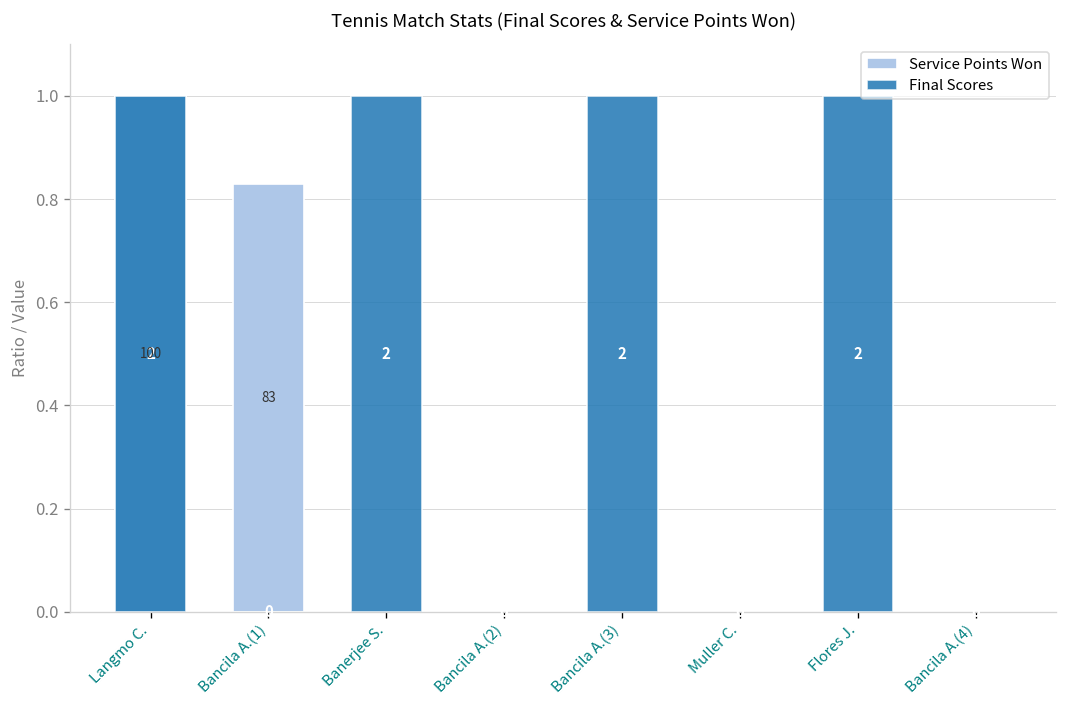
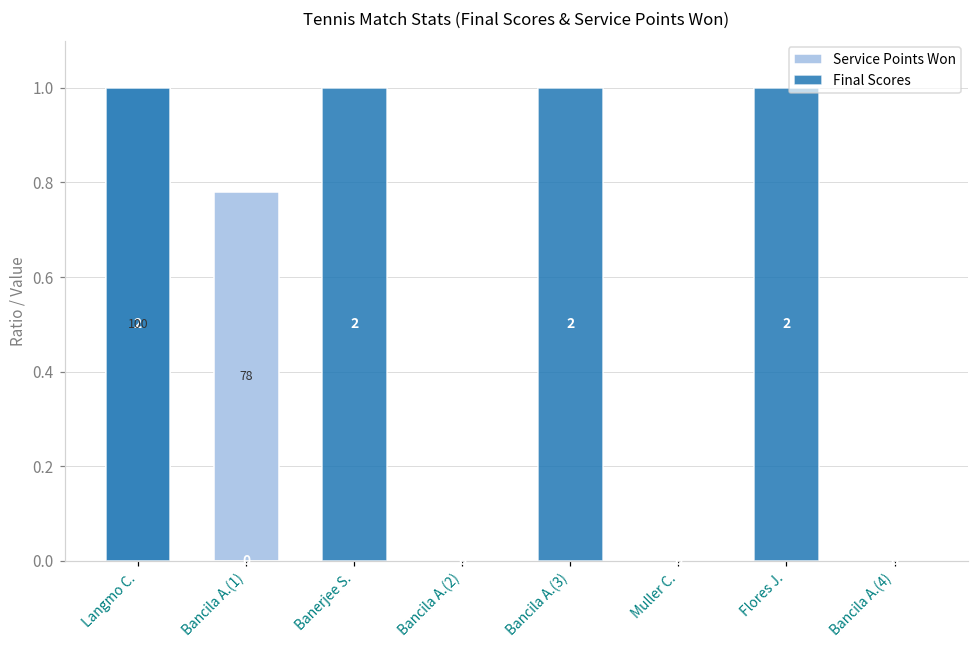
Service Points Won, Bancila A.(1): 83 -> 78
